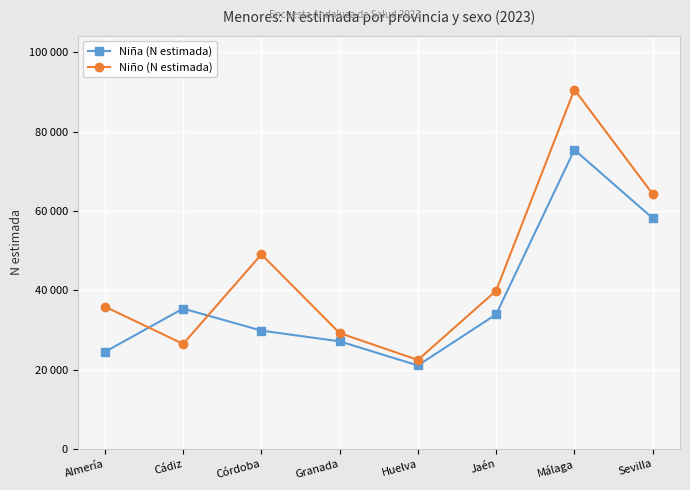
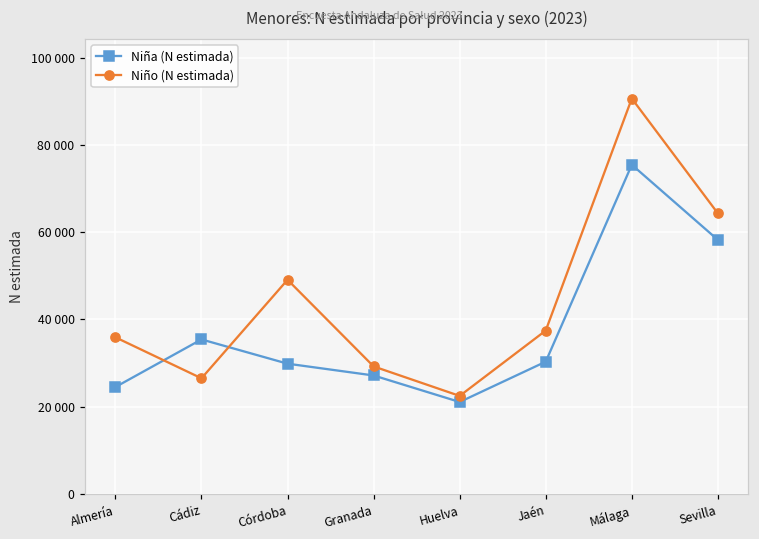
Niña (N estimada), Jaén: 34000 -> 30000
Niño (N estimada), Jaén: 40000 -> 37000
